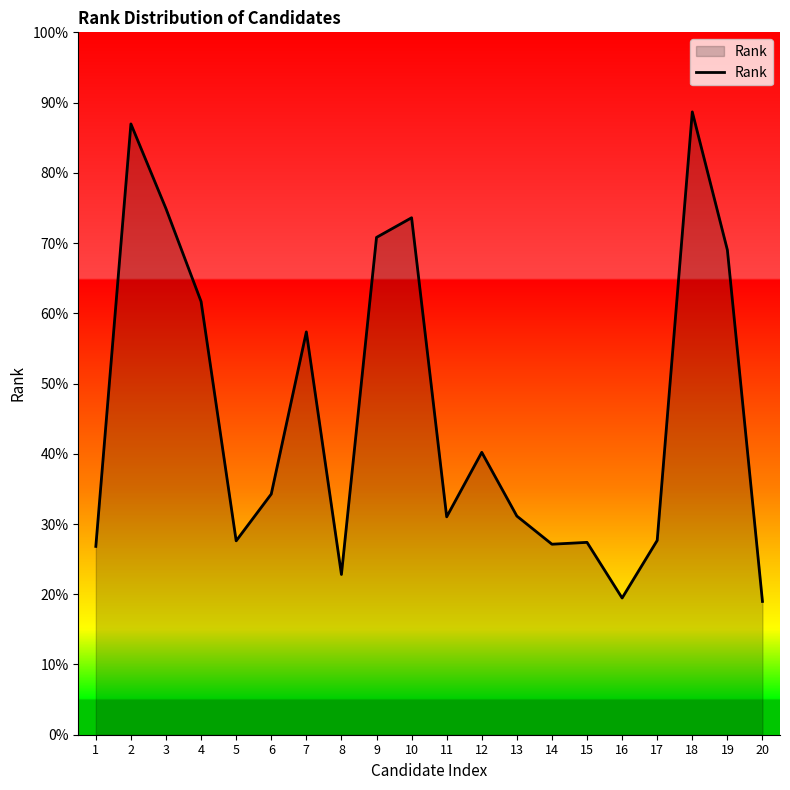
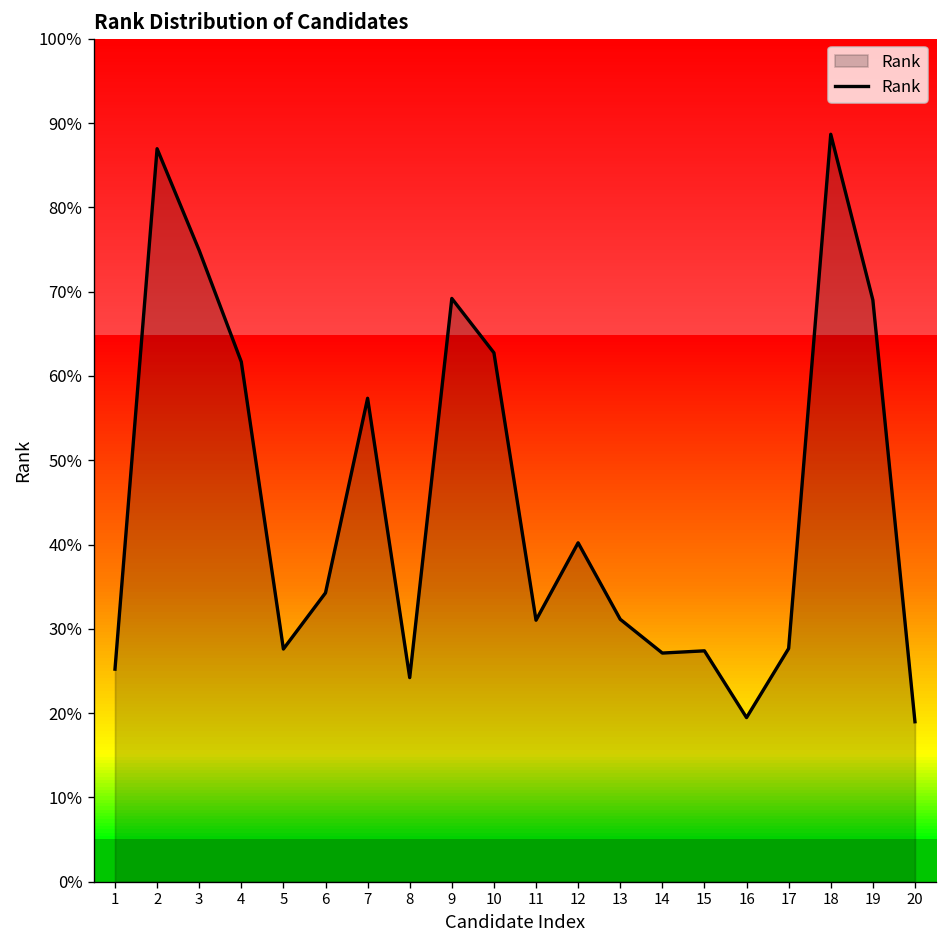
1: 27% -> 25%
8: 23% -> 24%
9: 71% -> 69%
10: 74% -> 63%
